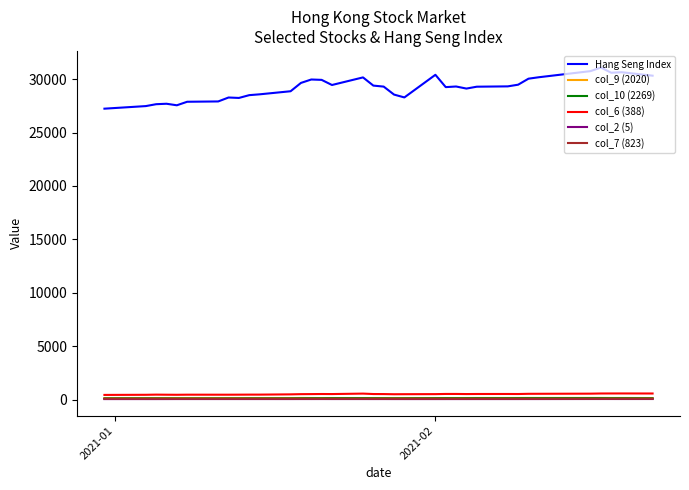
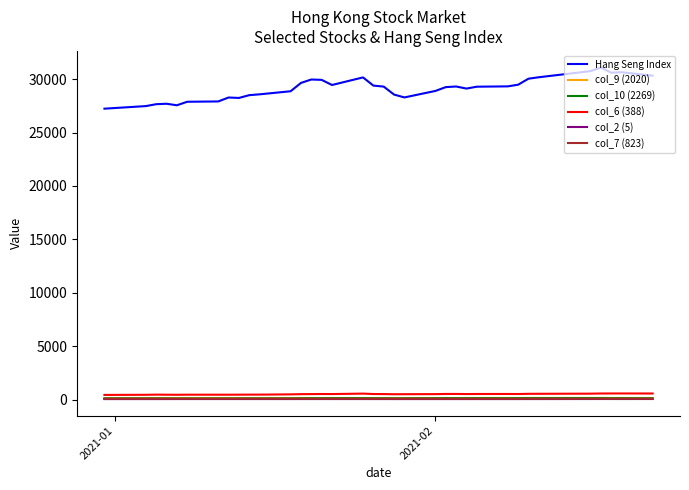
Hang Seng Index, 2021-02: 30400 -> 28900
